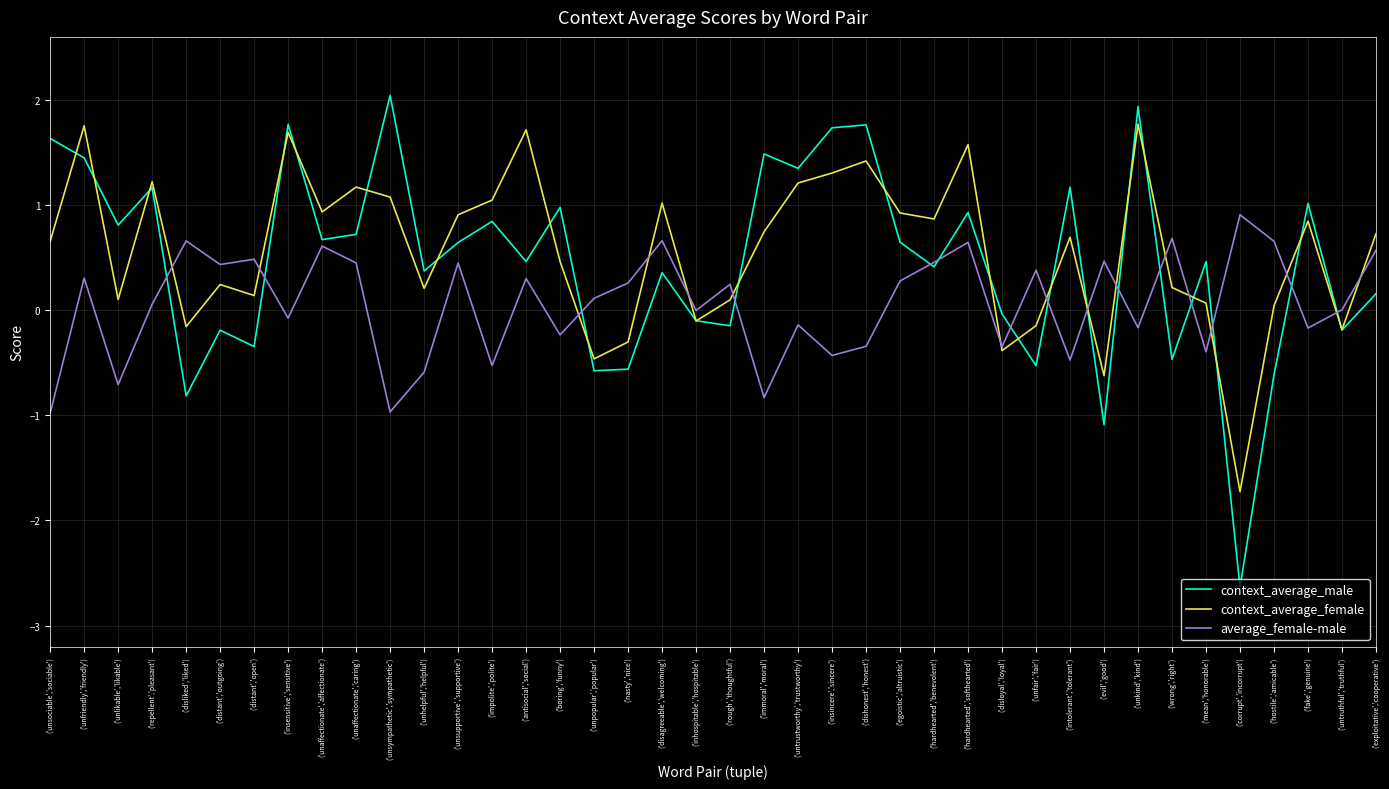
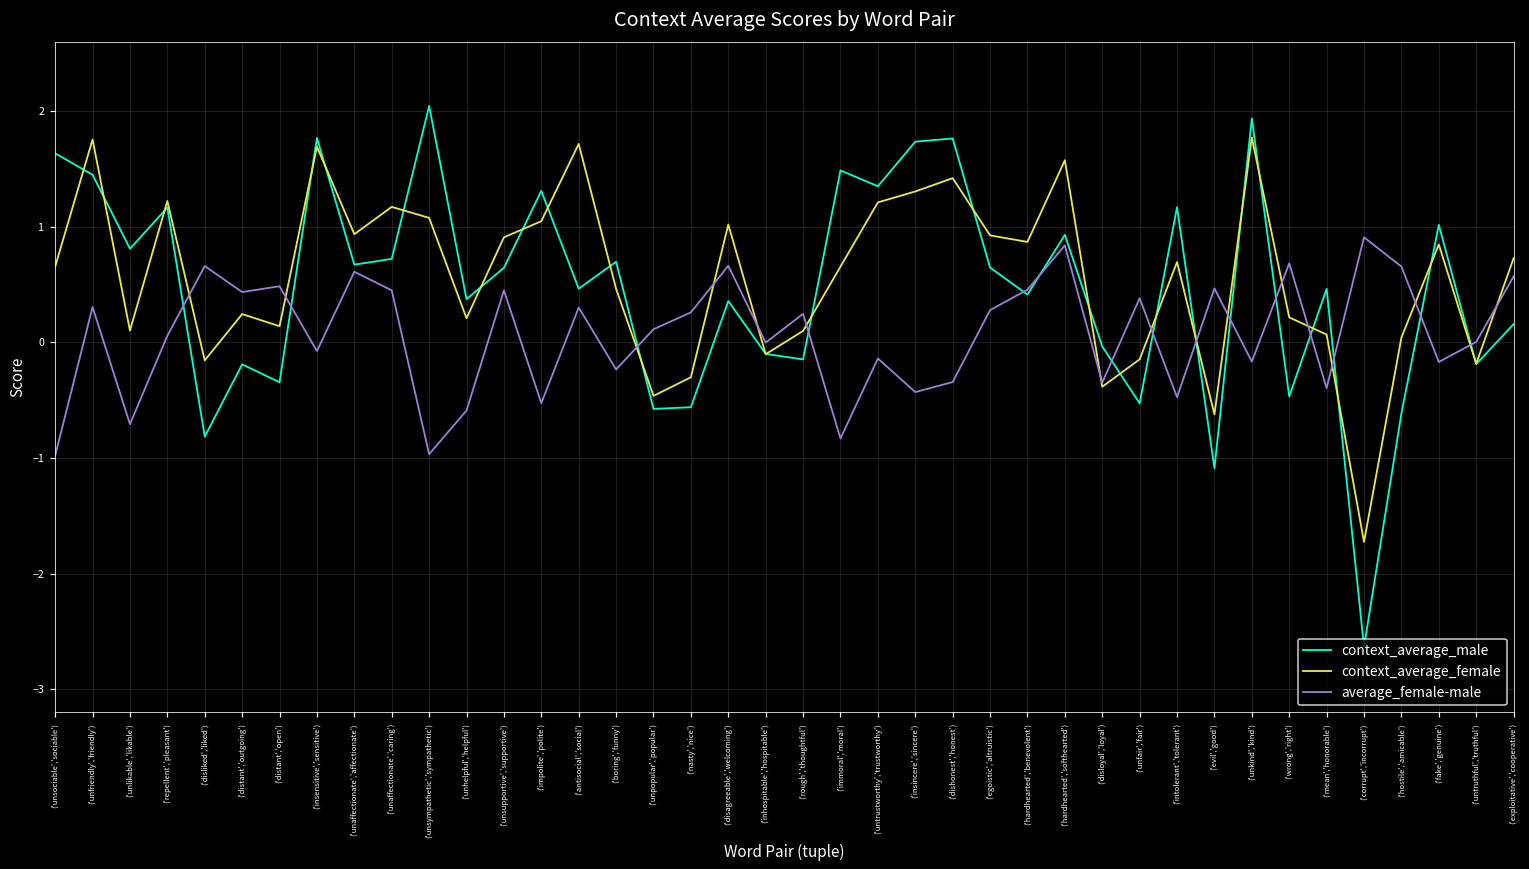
context_average_male, ('impolite','polite'): 0.84 -> 1.31
context_average_male, ('boring','funny'): 0.98 -> 0.70
context_average_female, ('immoral','moral'): 0.75 -> 0.65
average_female-male, ('hardhearted','softhearted'): 0.65 -> 0.84
